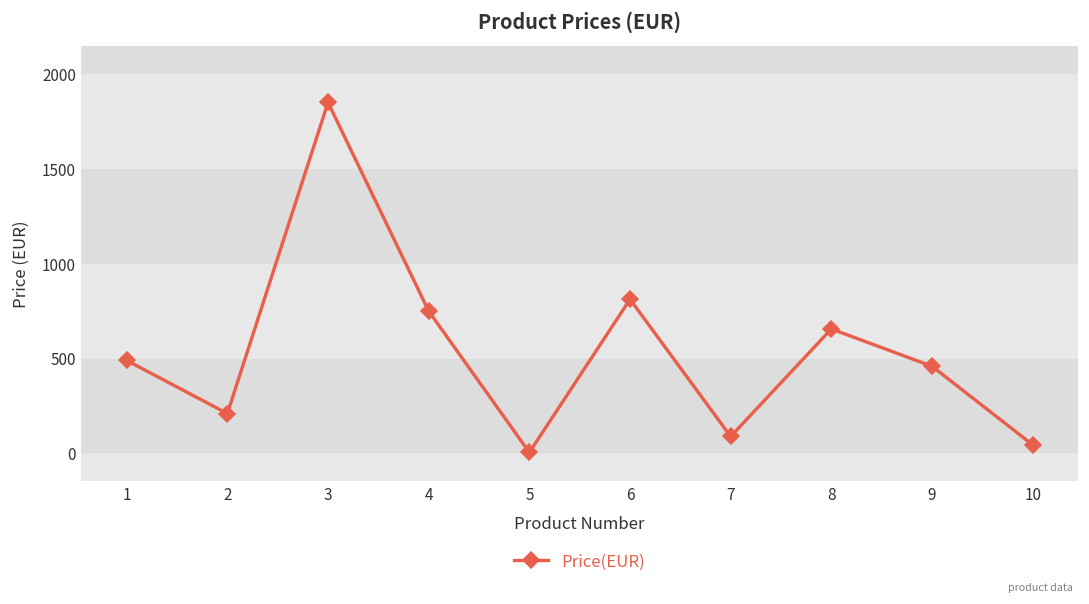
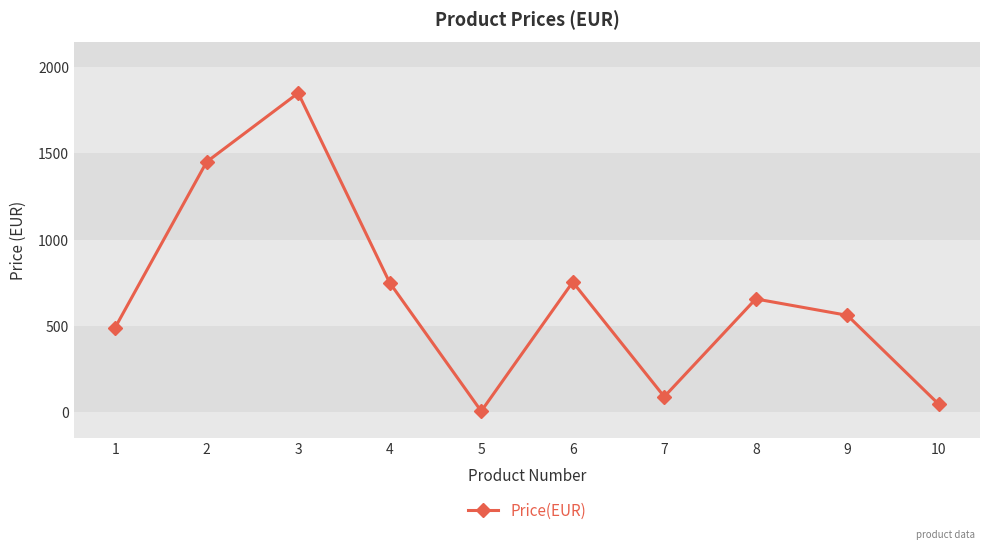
2: 210 -> 1450
6: 810 -> 750
9: 460 -> 560
